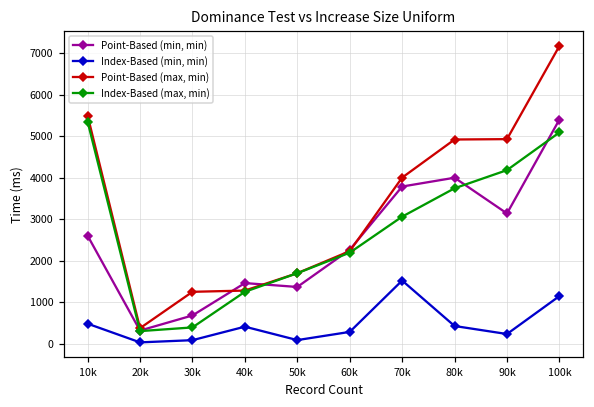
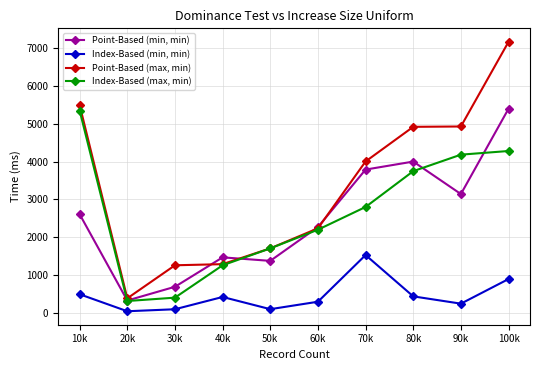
Index-Based (max, min), 70k: 3100 -> 2800
Index-Based (min, min), 100k: 1200 -> 900
Index-Based (max, min), 100k: 5100 -> 4300
